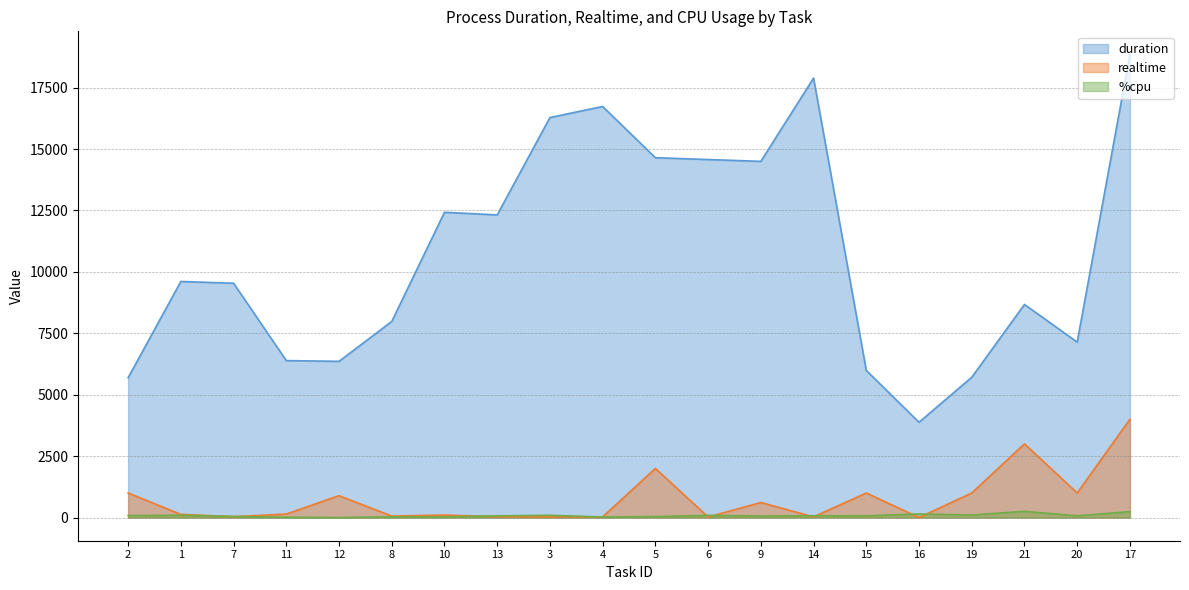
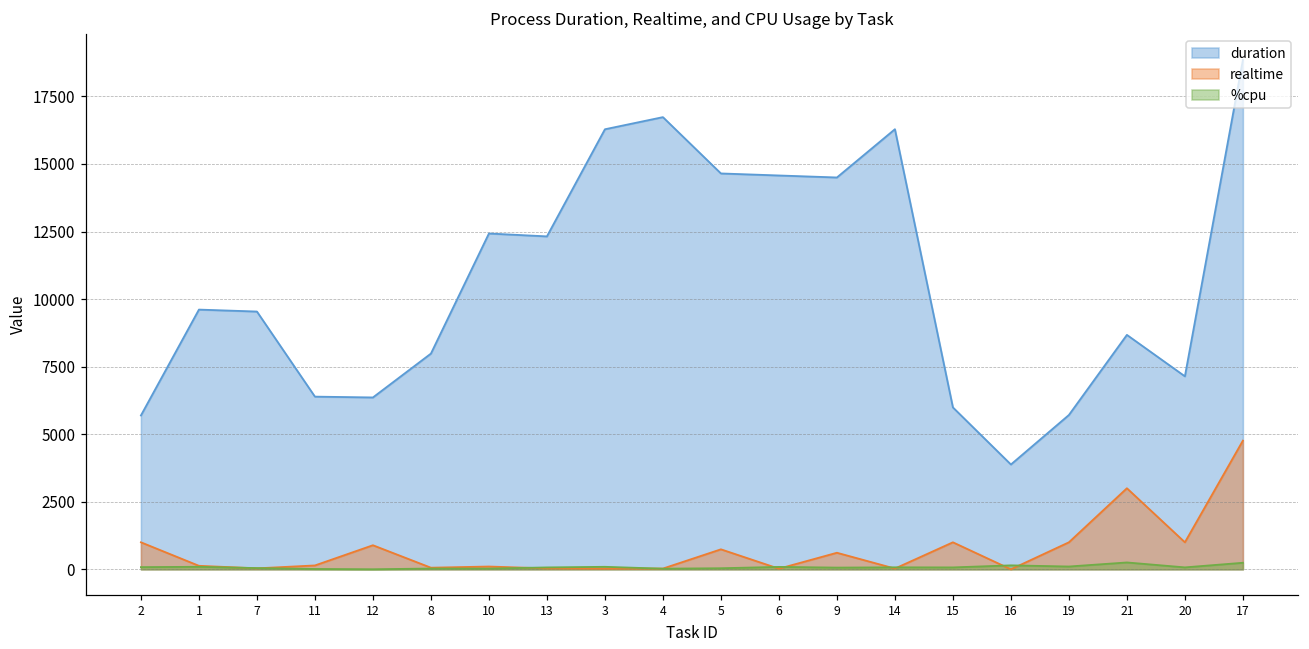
realtime, 5: 2000 -> 700
duration, 14: 17900 -> 16300
realtime, 17: 4000 -> 4800
